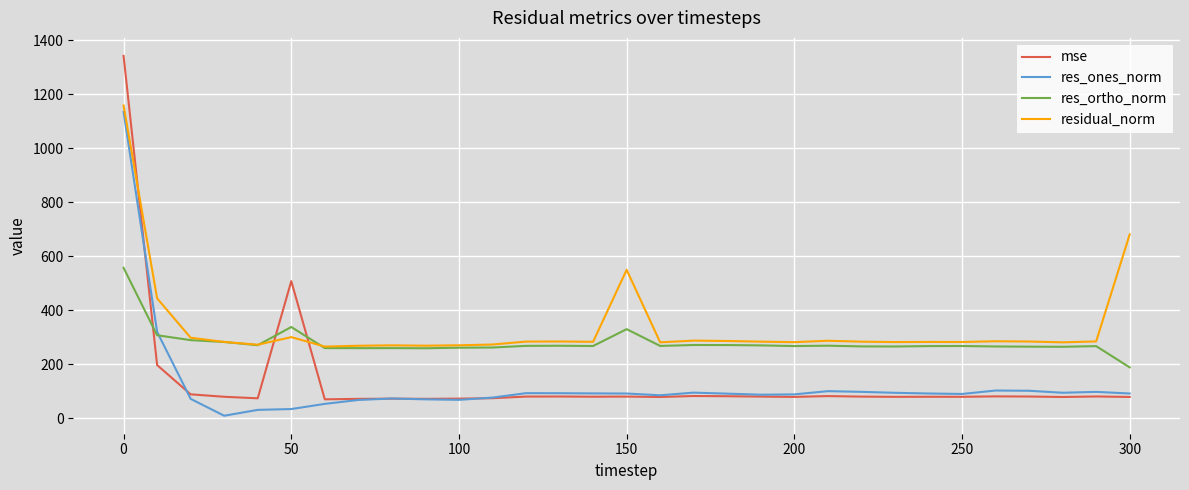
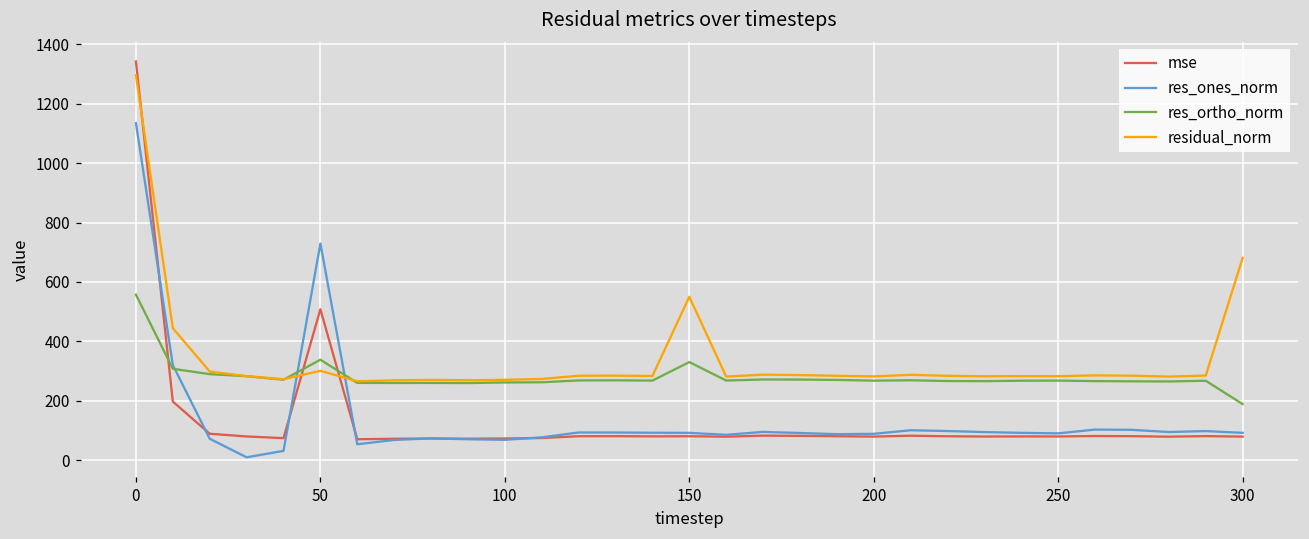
residual_norm, 0: 1160 -> 1300
res_ones_norm, 50: 30 -> 730
